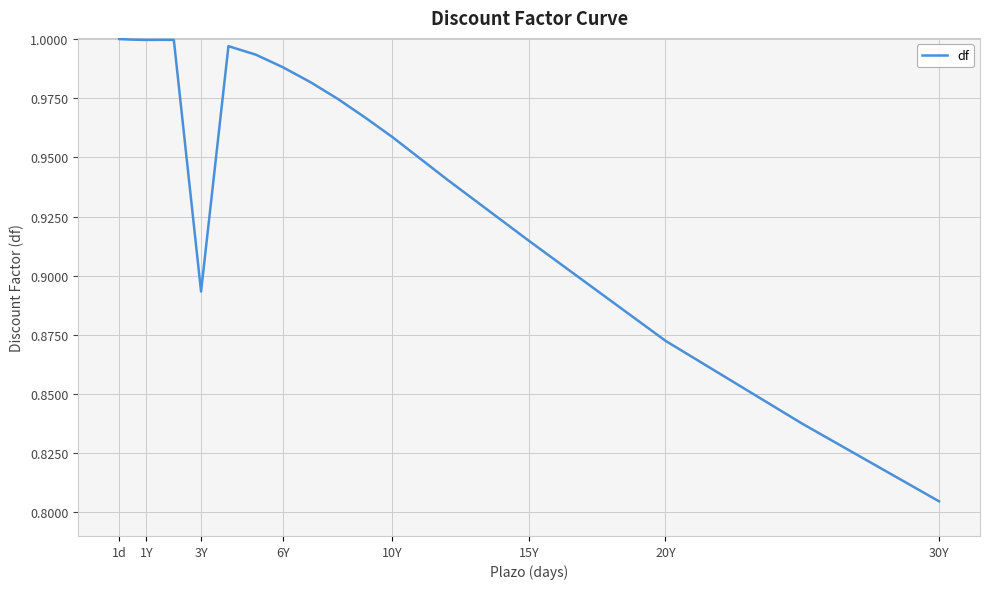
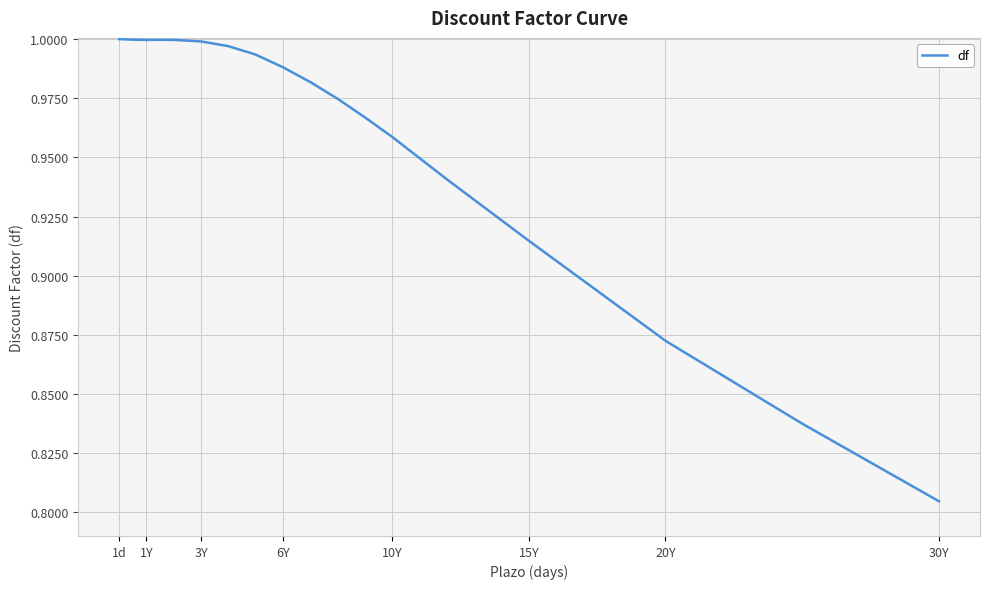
3Y: 0.893 -> 0.999
